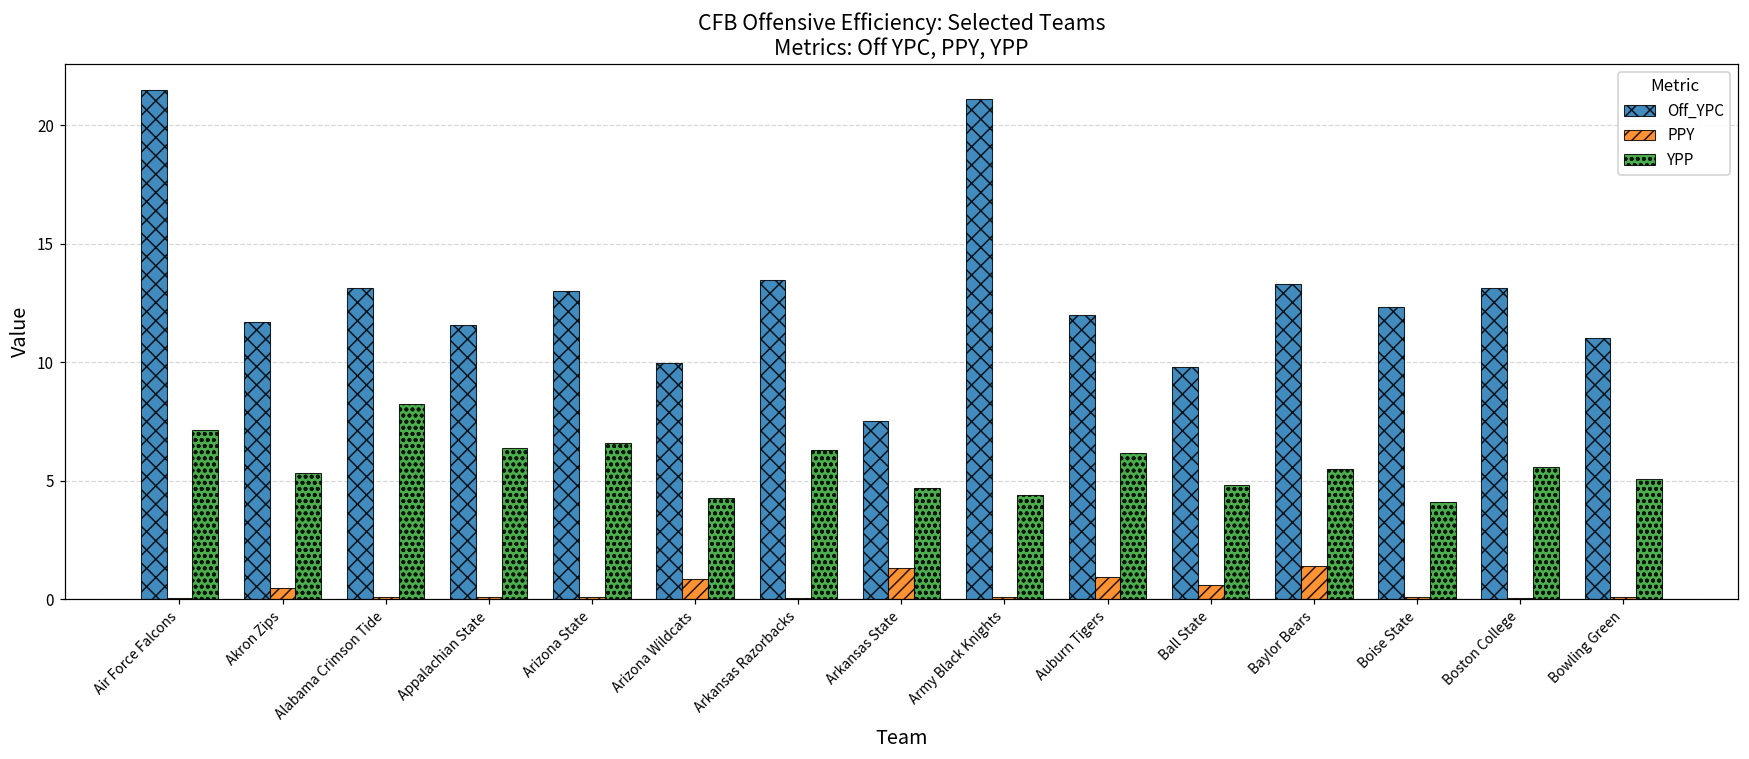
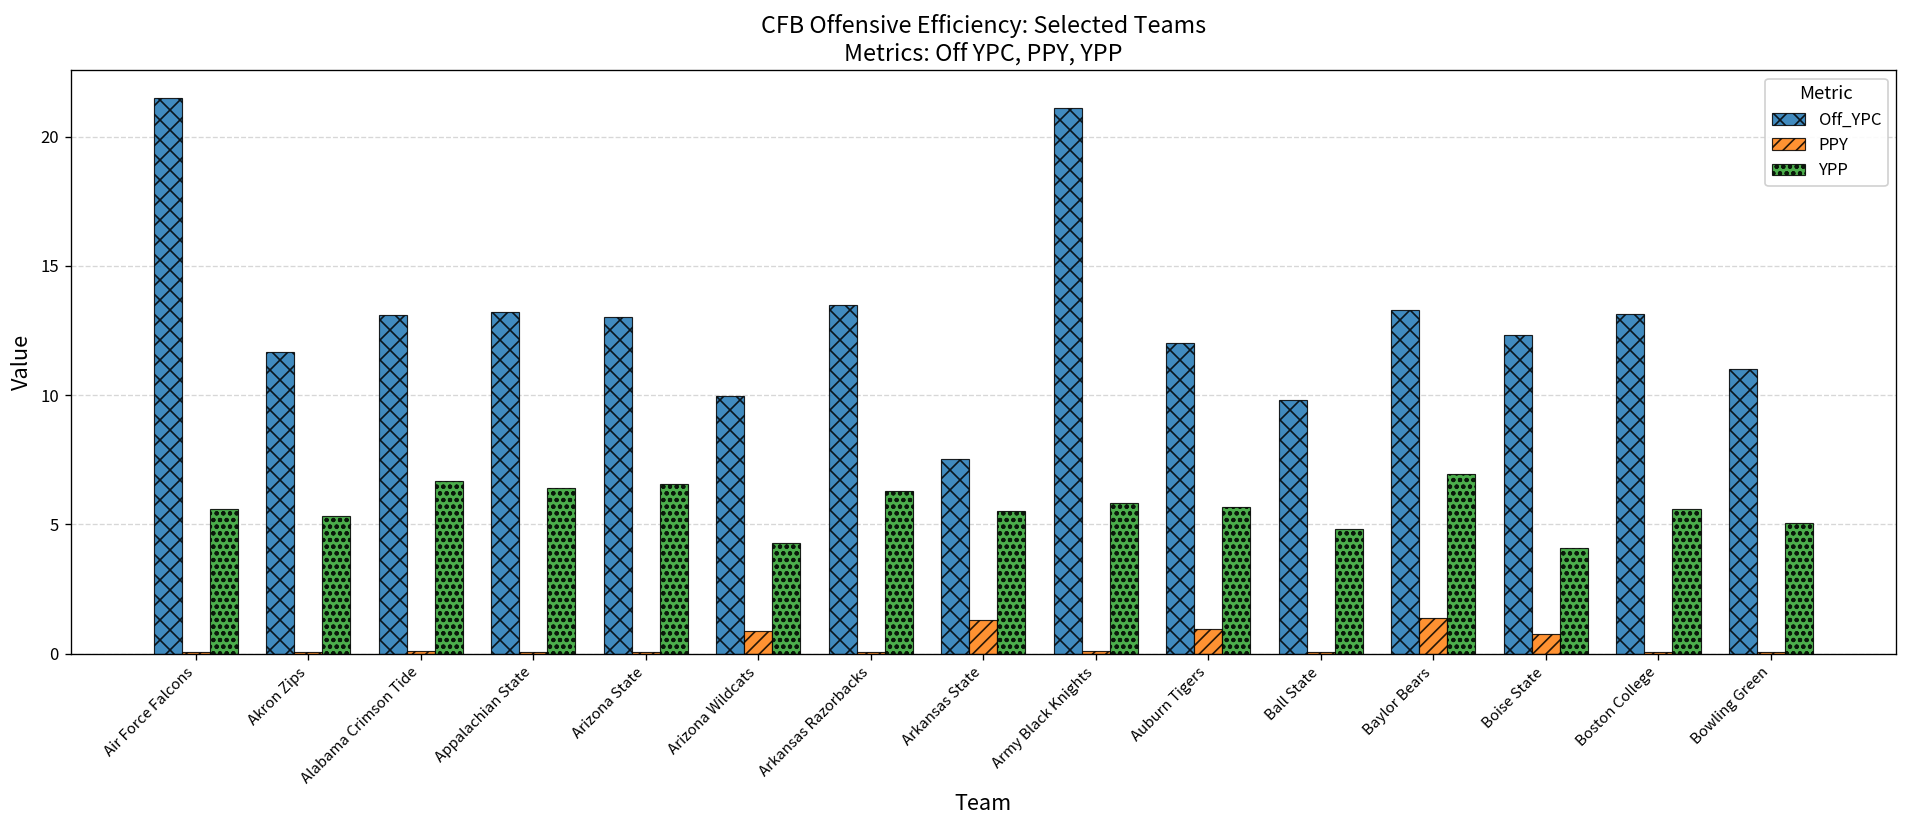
YPP, Air Force Falcons: 7.1 -> 5.6
PPY, Akron Zips: 0.5 -> 0.1
YPP, Alabama Crimson Tide: 8.2 -> 6.7
Off_YPC, Appalachian State: 11.6 -> 13.2
YPP, Arkansas State: 4.7 -> 5.5
YPP, Army Black Knights: 4.4 -> 5.8
YPP, Auburn Tigers: 6.2 -> 5.7
PPY, Ball State: 0.6 -> 0.1
YPP, Baylor Bears: 5.5 -> 7.0
PPY, Boise State: 0.1 -> 0.7
